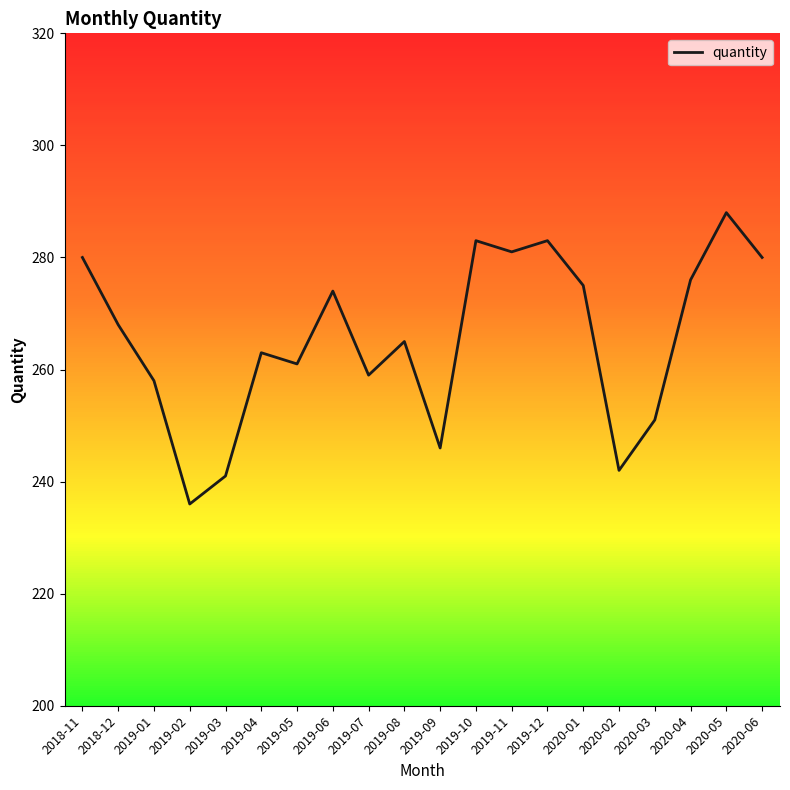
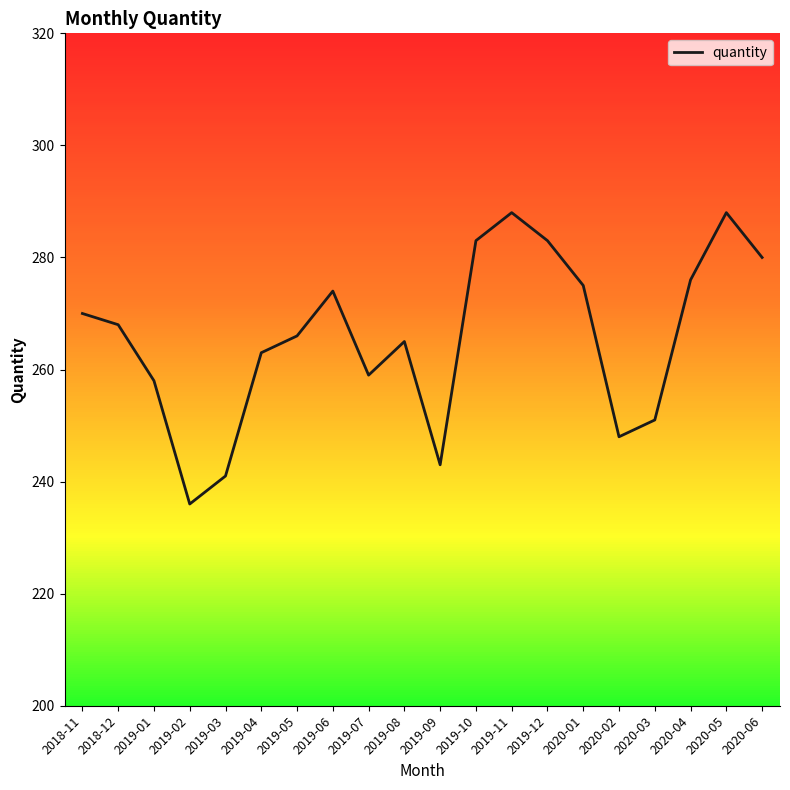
2018-11: 280 -> 270
2019-05: 261 -> 266
2019-09: 246 -> 243
2019-11: 281 -> 288
2020-02: 242 -> 248
